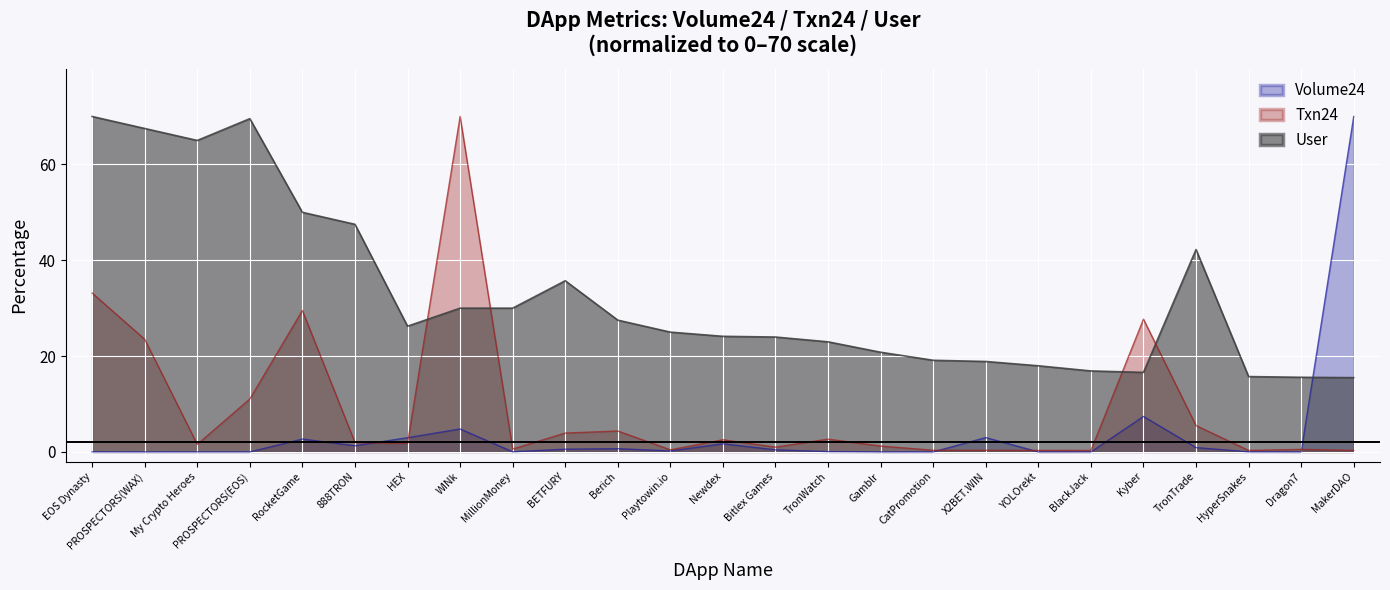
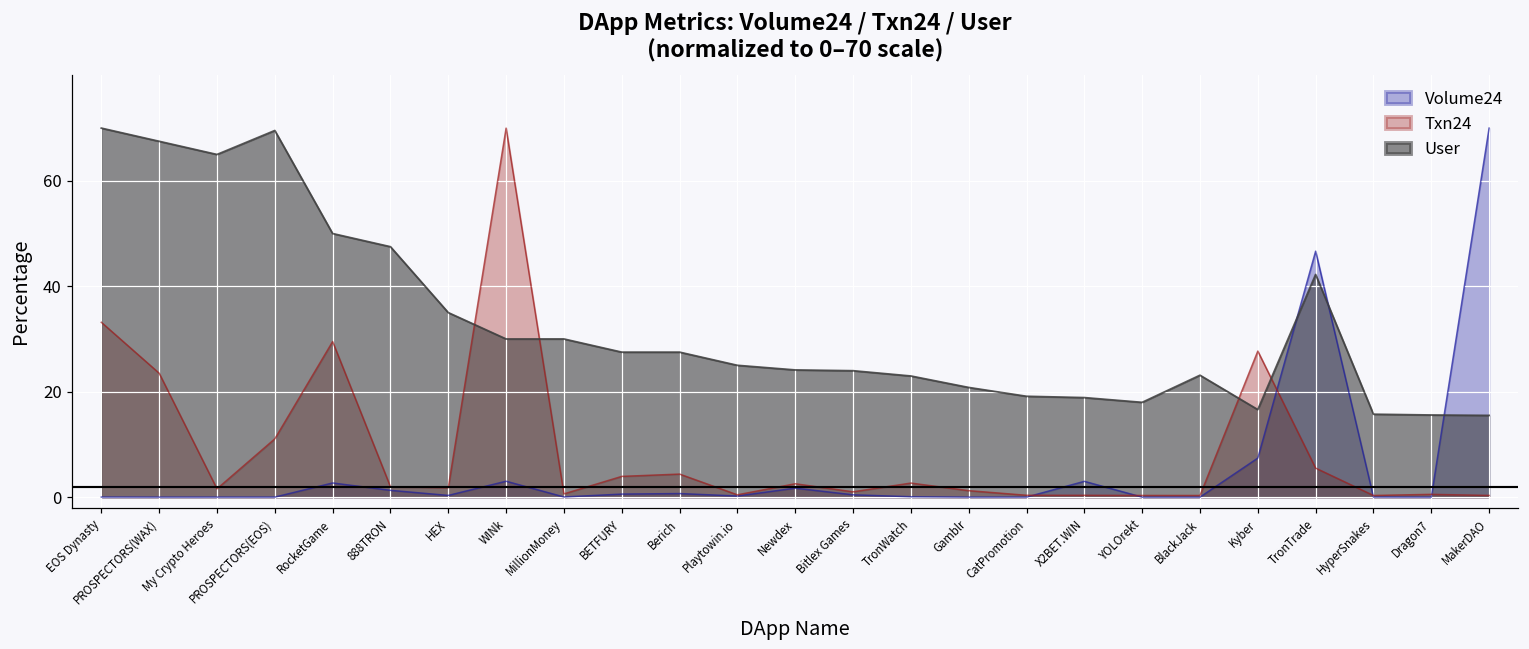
Volume24, HEX: 3 -> 0
User, HEX: 26 -> 35
Volume24, WINk: 5 -> 3
User, BETFURY: 36 -> 28
User, BlackJack: 17 -> 23
Volume24, TronTrade: 1 -> 47
